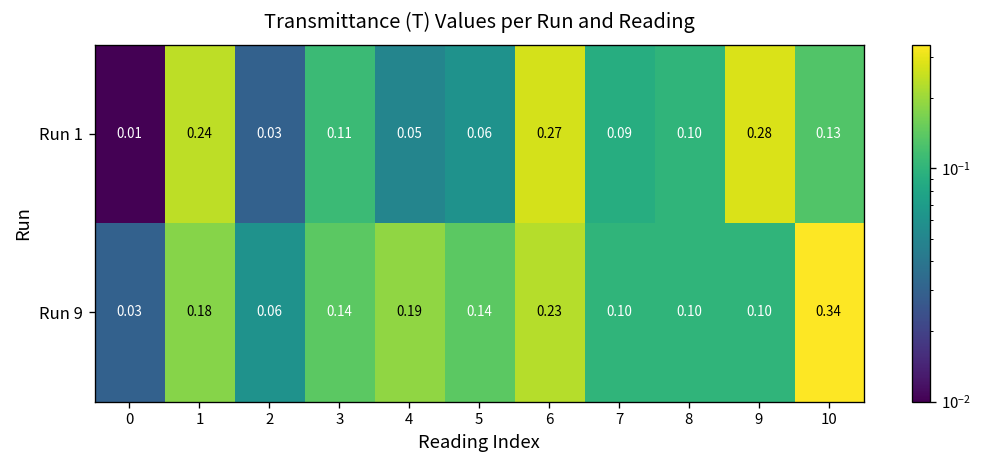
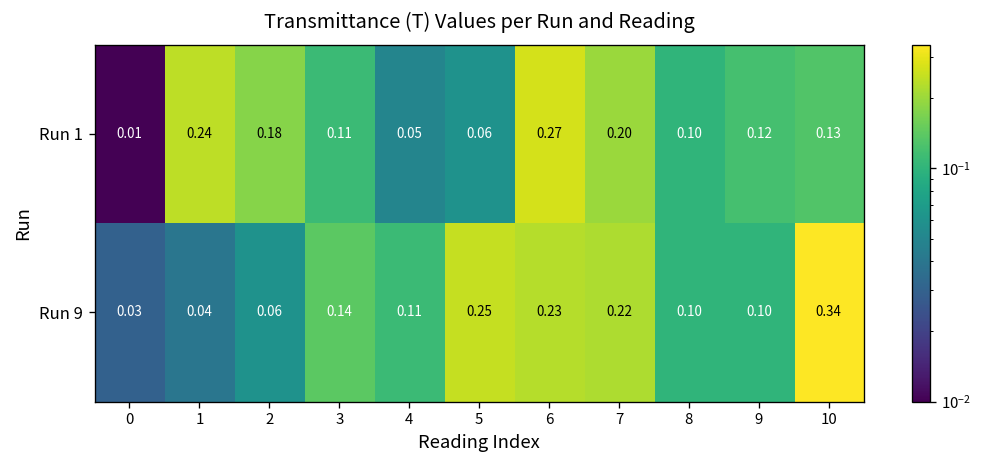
Run 1, 2: 0.03 -> 0.18
Run 1, 7: 0.09 -> 0.20
Run 1, 9: 0.28 -> 0.12
Run 9, 1: 0.18 -> 0.04
Run 9, 4: 0.19 -> 0.11
Run 9, 5: 0.14 -> 0.25
Run 9, 7: 0.10 -> 0.22
